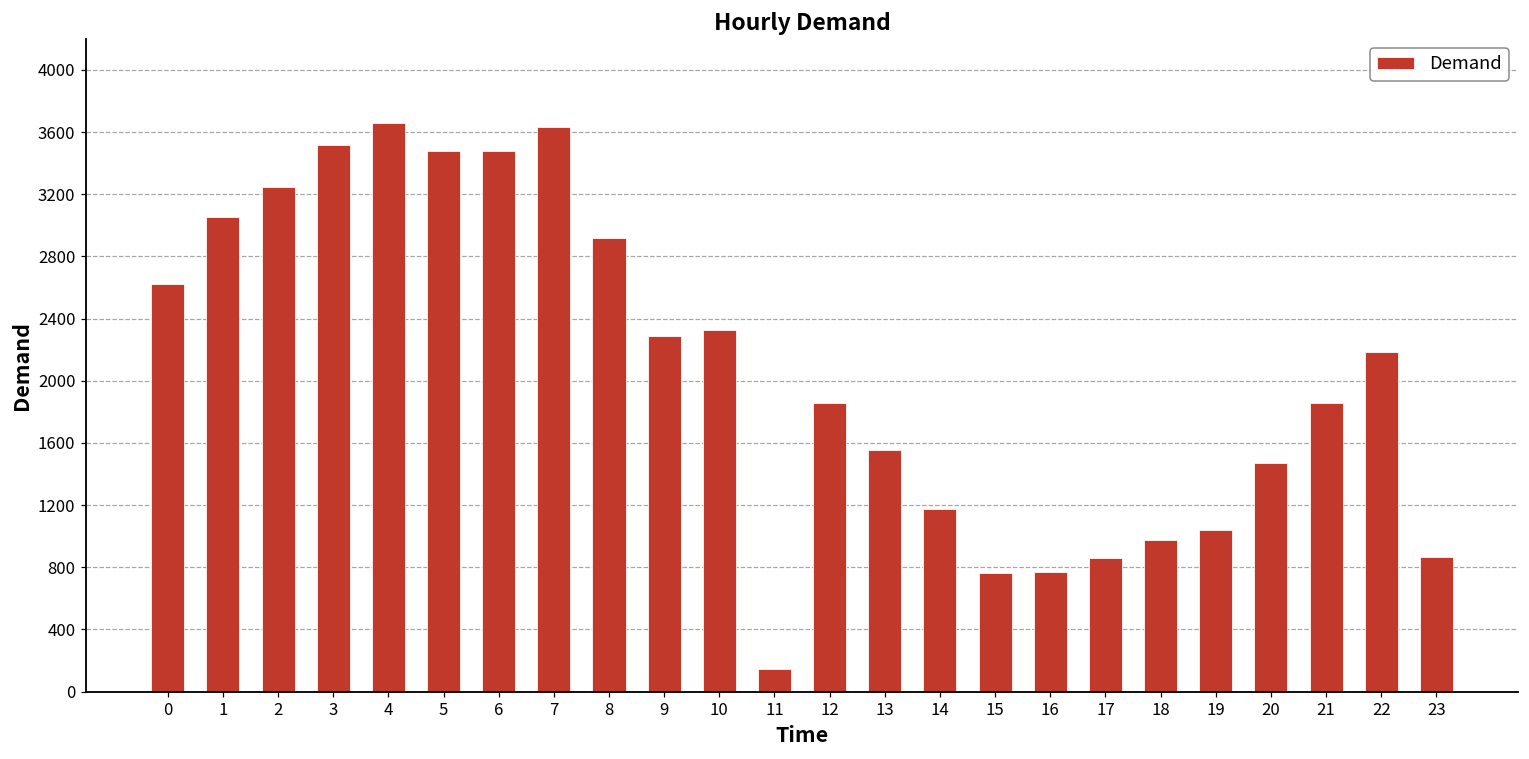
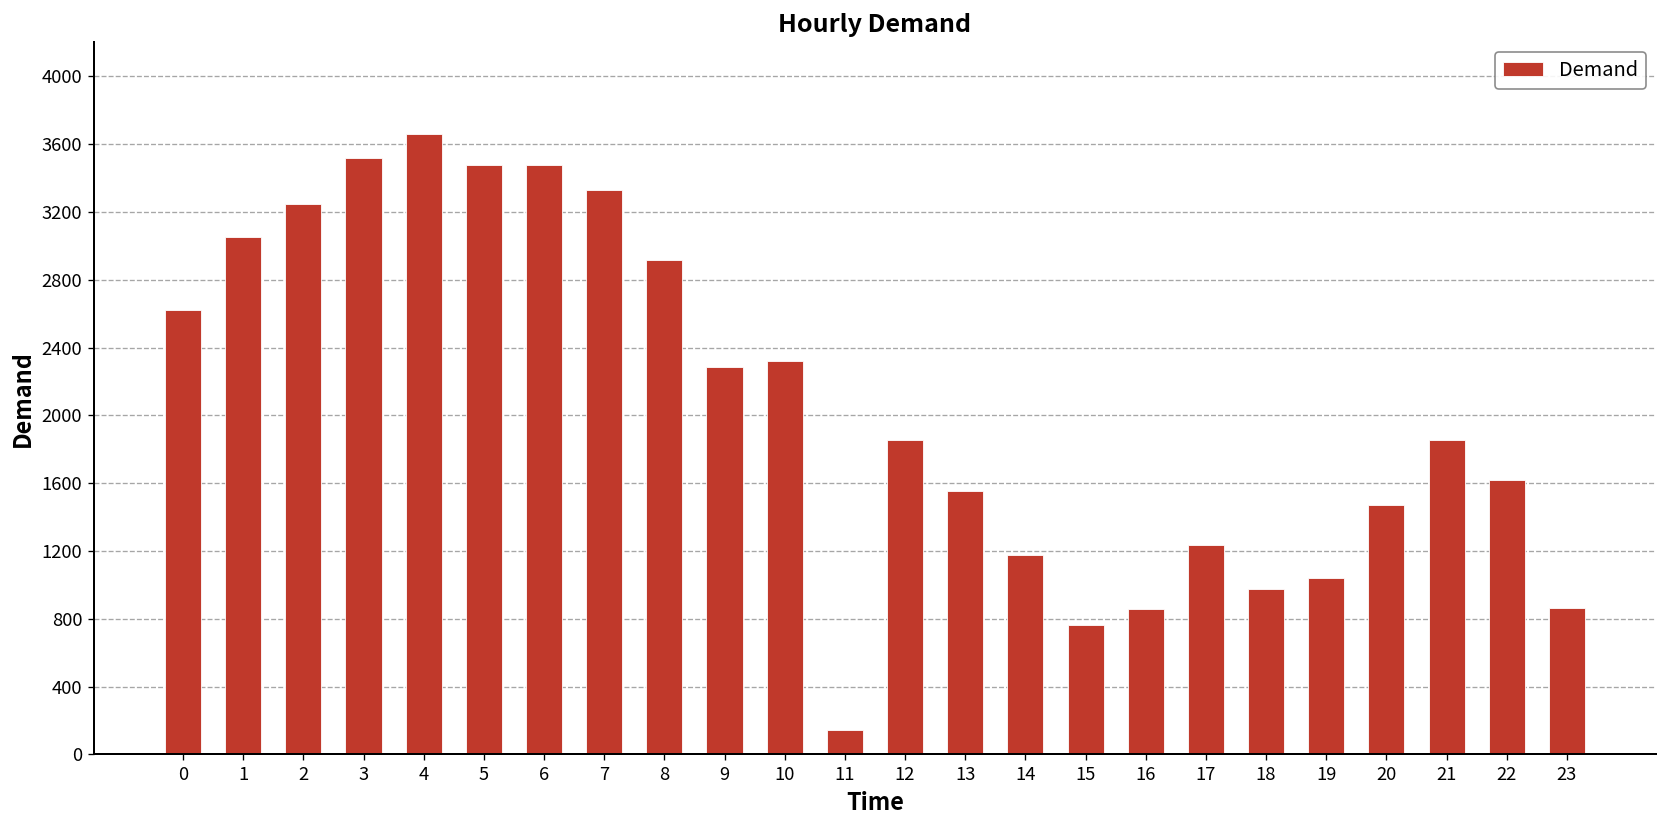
7: 3630 -> 3330
16: 770 -> 860
17: 860 -> 1240
22: 2190 -> 1620
